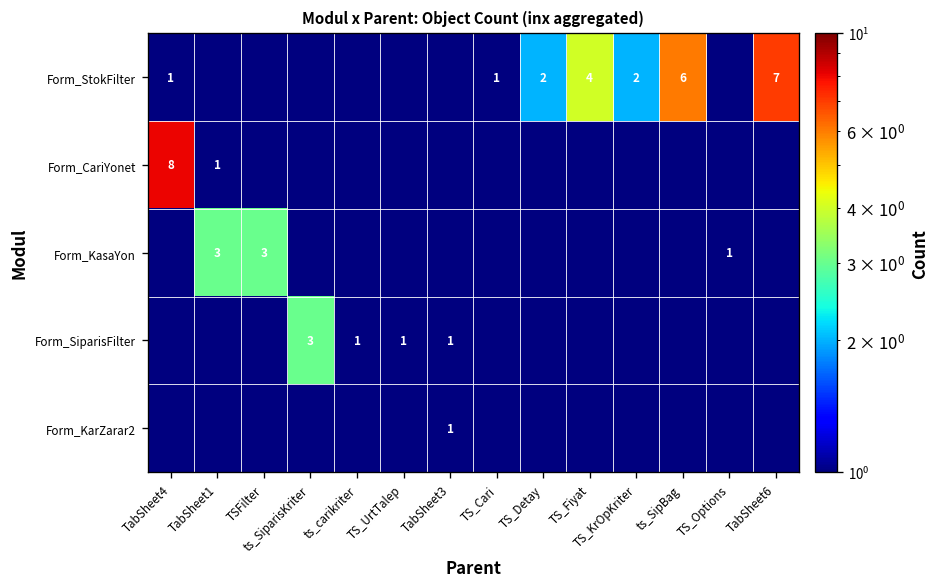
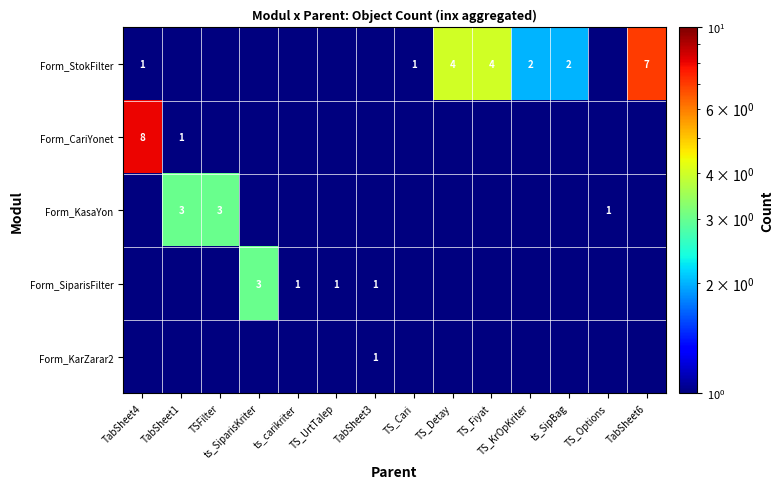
Form_StokFilter, TS_Detay: 2 -> 4
Form_StokFilter, ts_SipBag: 6 -> 2
